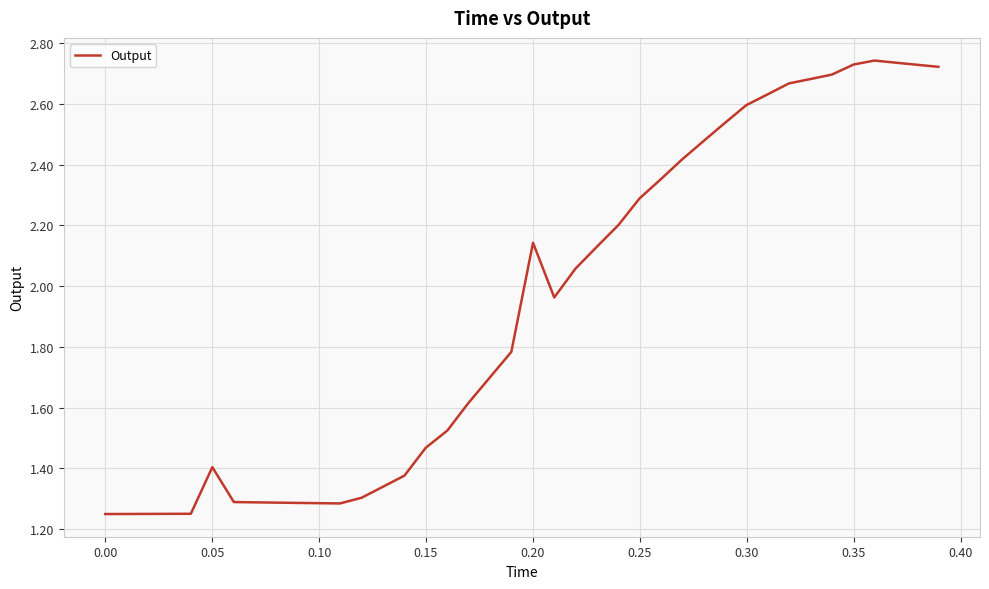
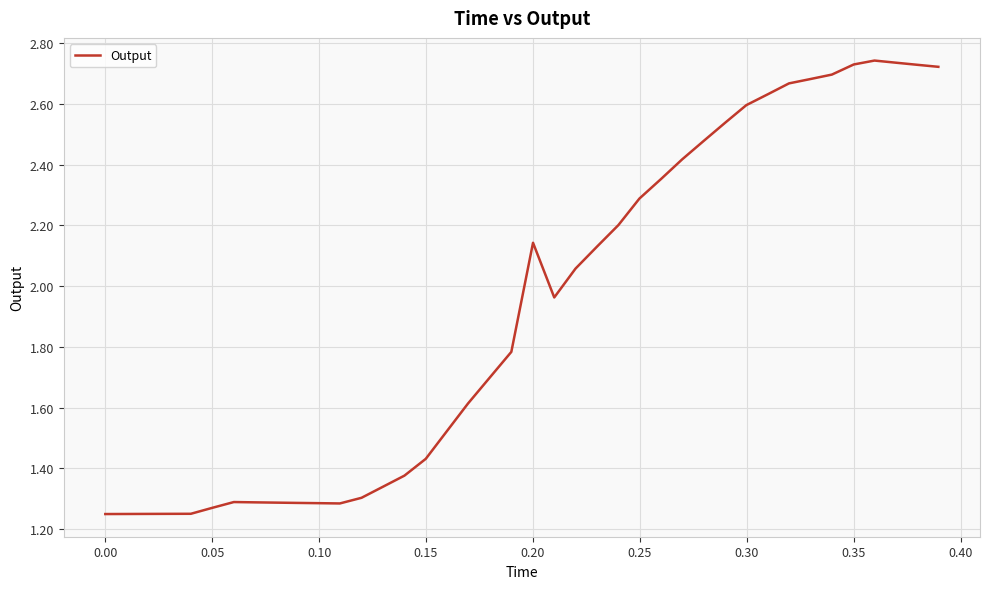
0.05: 1.40 -> 1.27
0.15: 1.47 -> 1.43
